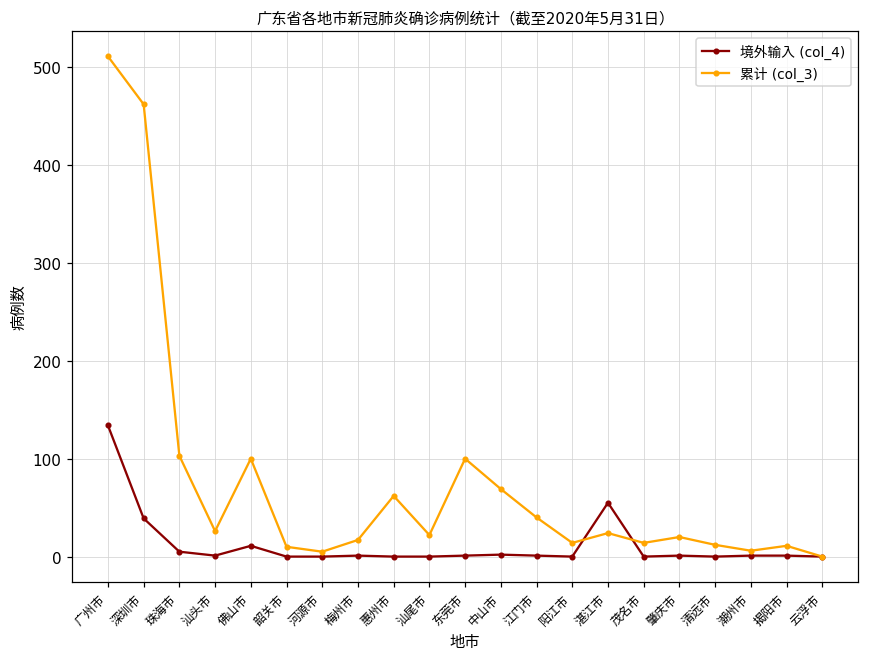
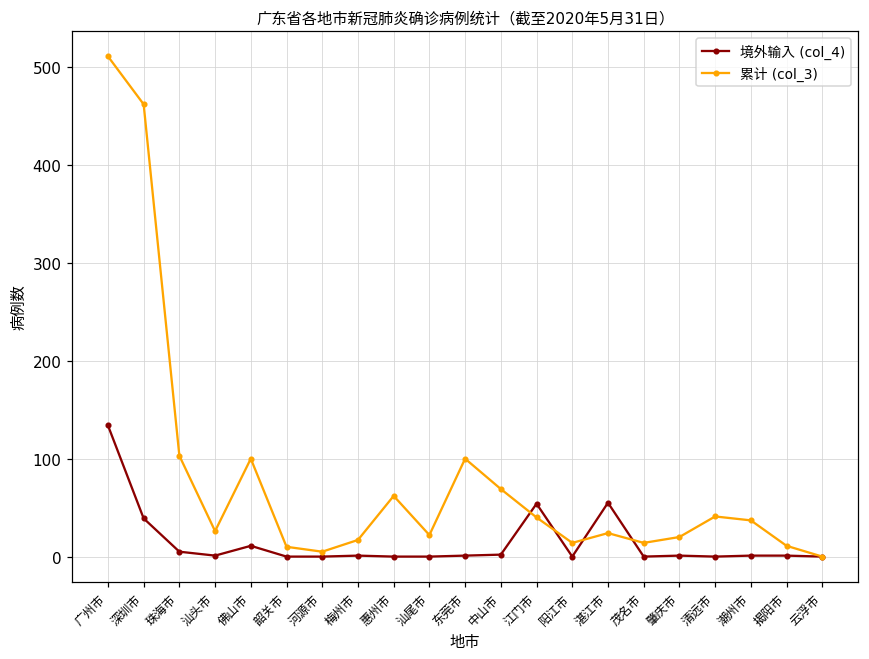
境外输入 (col_4), 江门市: 0 -> 50
累计 (col_3), 清远市: 10 -> 40
累计 (col_3), 潮州市: 10 -> 40
